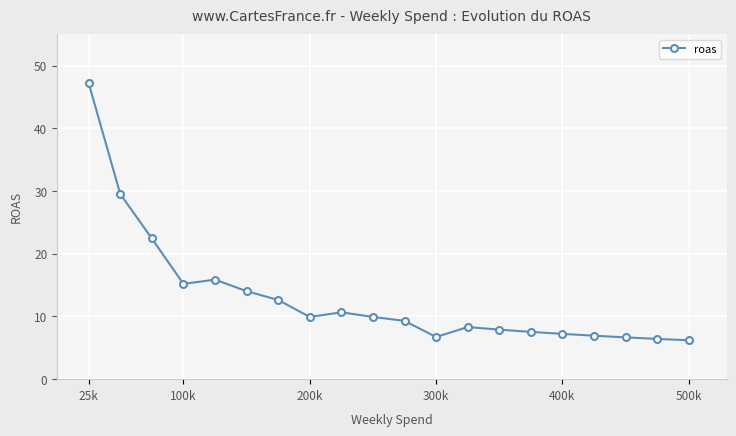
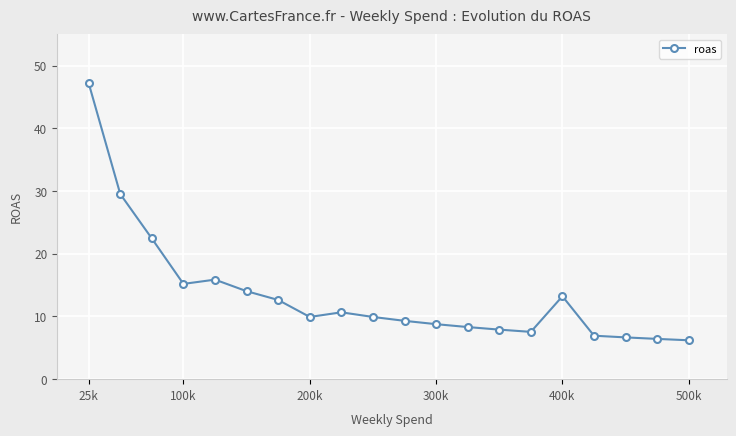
300k: 7 -> 9
400k: 7 -> 13
